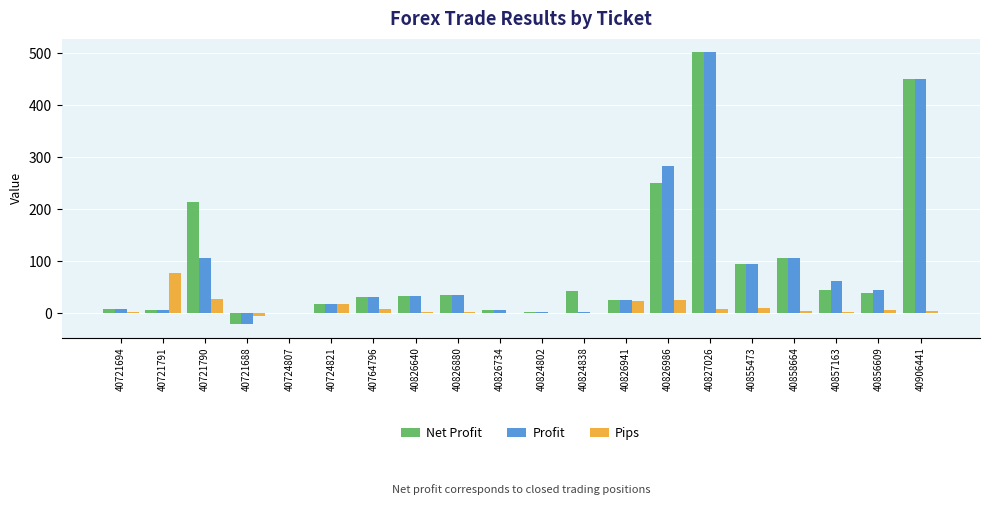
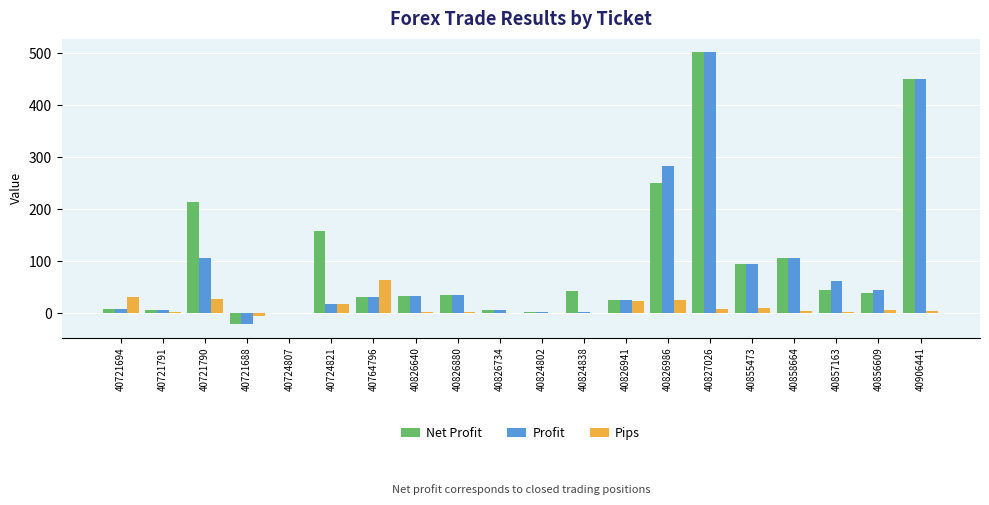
Pips, 40721694: 0 -> 30
Pips, 40721791: 80 -> 0
Net Profit, 40724821: 20 -> 160
Pips, 40764796: 10 -> 60
